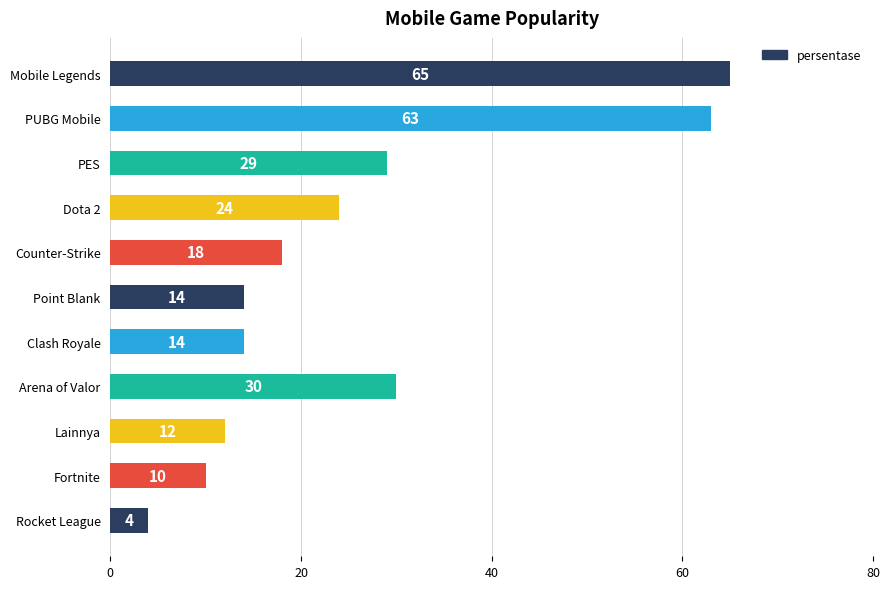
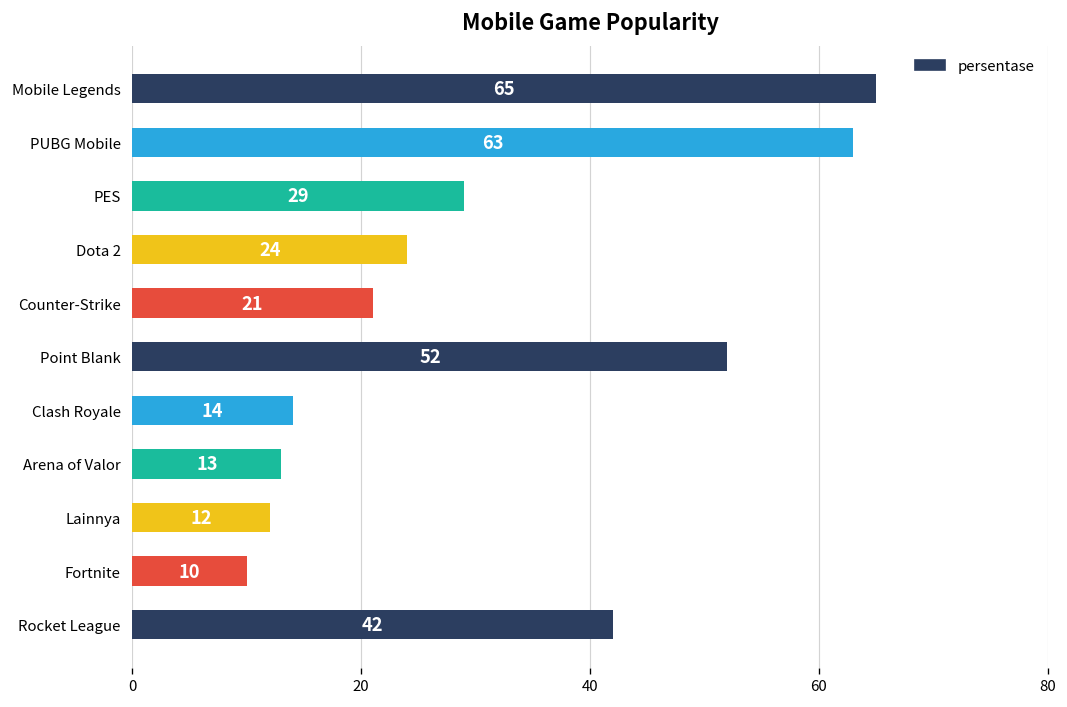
Counter-Strike: 18 -> 21
Point Blank: 14 -> 52
Arena of Valor: 30 -> 13
Rocket League: 4 -> 42
